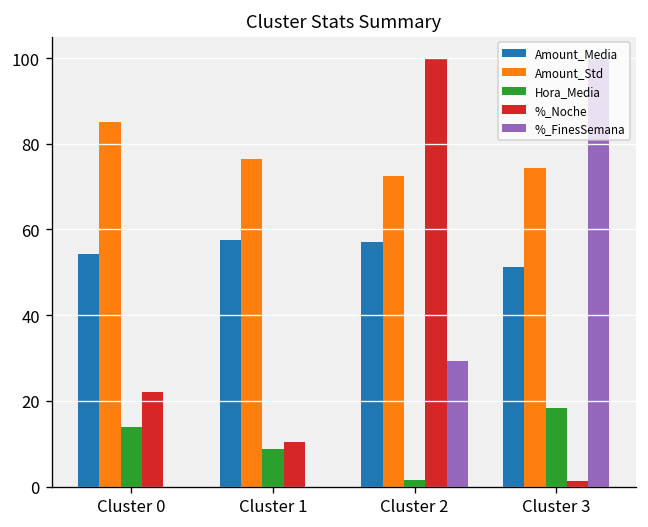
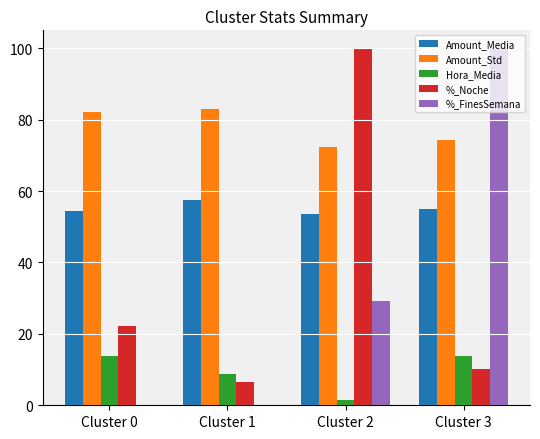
Amount_Std, Cluster 0: 85 -> 82
Amount_Std, Cluster 1: 76 -> 83
%_Noche, Cluster 1: 10 -> 6
Amount_Media, Cluster 2: 57 -> 54
Amount_Media, Cluster 3: 51 -> 55
Hora_Media, Cluster 3: 18 -> 14
%_Noche, Cluster 3: 1 -> 10
